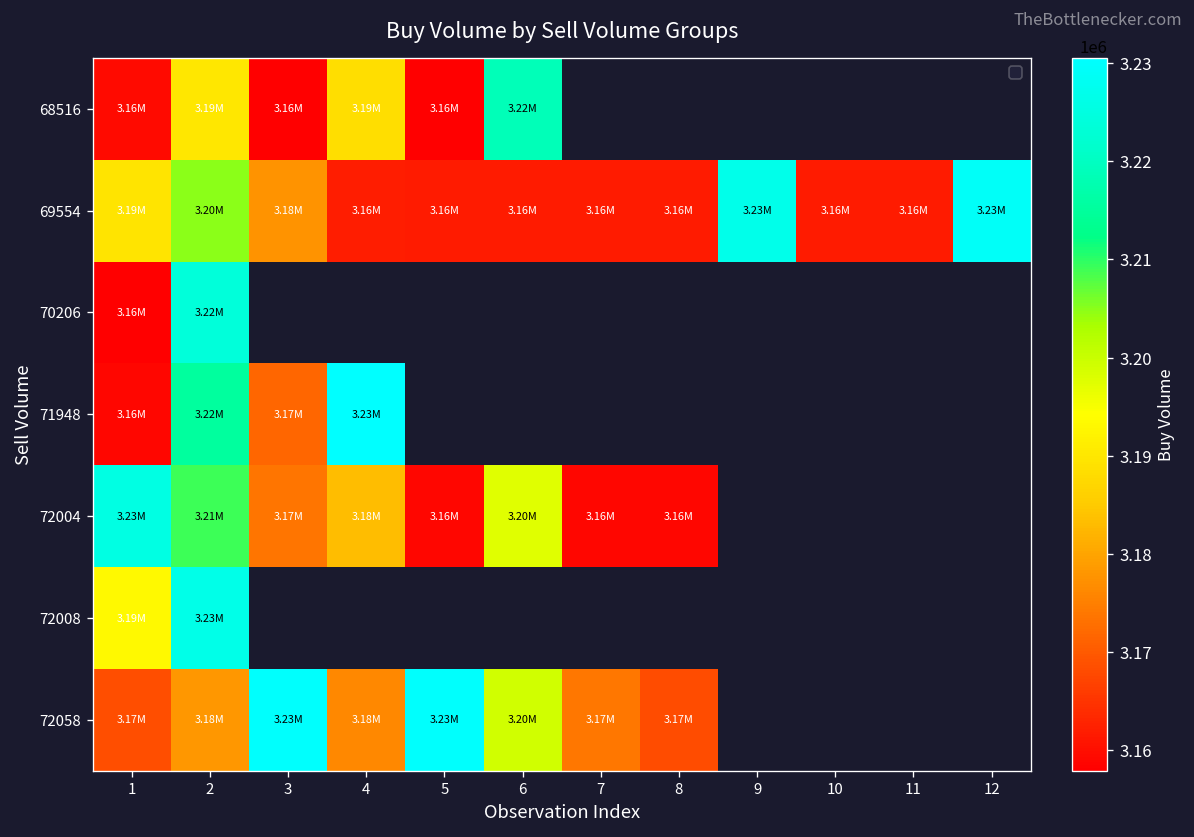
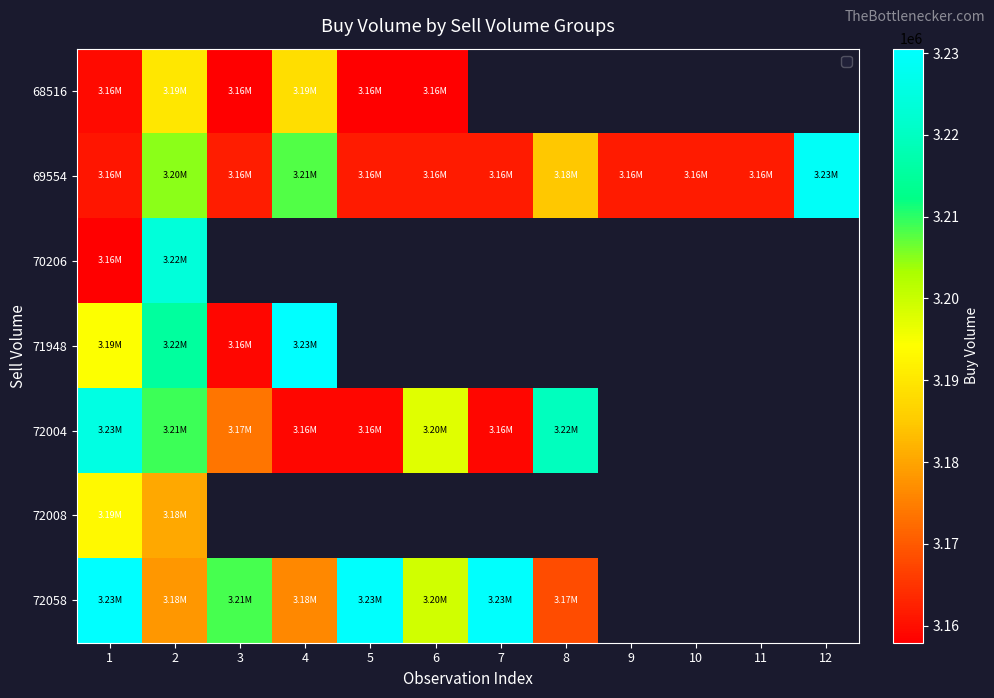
68516, 6: 3.22M -> 3.16M
69554, 1: 3.19M -> 3.16M
69554, 3: 3.18M -> 3.16M
69554, 4: 3.16M -> 3.21M
69554, 8: 3.16M -> 3.18M
69554, 9: 3.23M -> 3.16M
71948, 1: 3.16M -> 3.19M
71948, 3: 3.17M -> 3.16M
72004, 4: 3.18M -> 3.16M
72004, 8: 3.16M -> 3.22M
72008, 2: 3.23M -> 3.18M
72058, 1: 3.17M -> 3.23M
72058, 3: 3.23M -> 3.21M
72058, 7: 3.17M -> 3.23M
